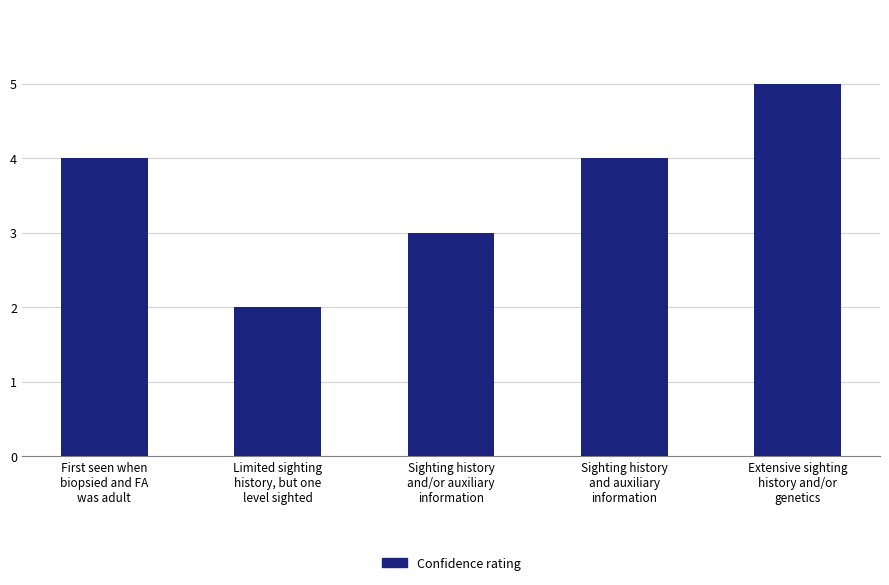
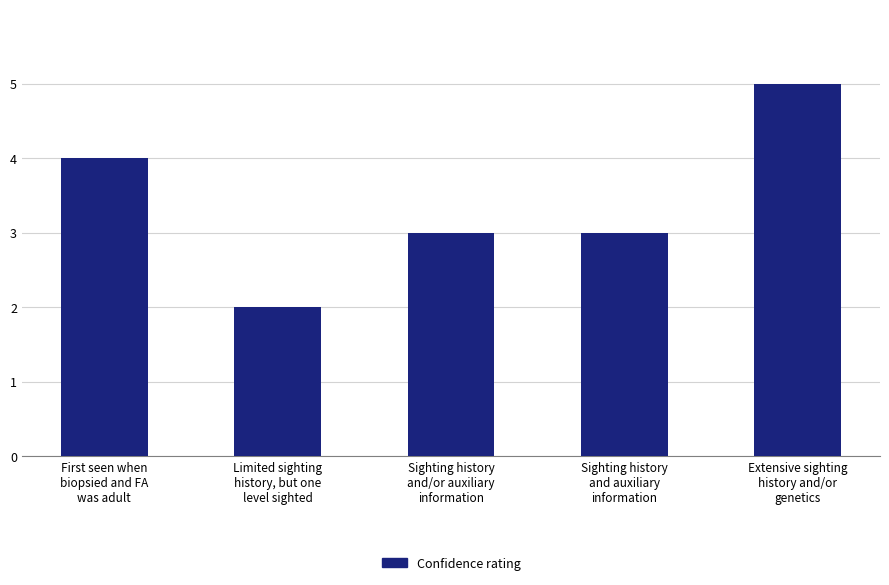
Sighting history and auxiliary information: 4 -> 3
